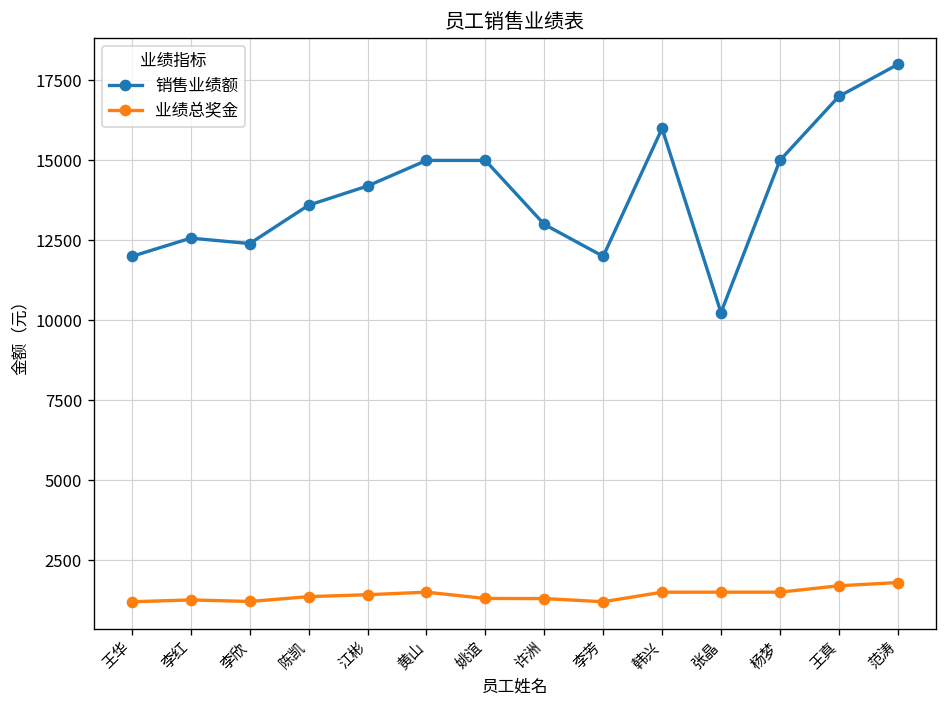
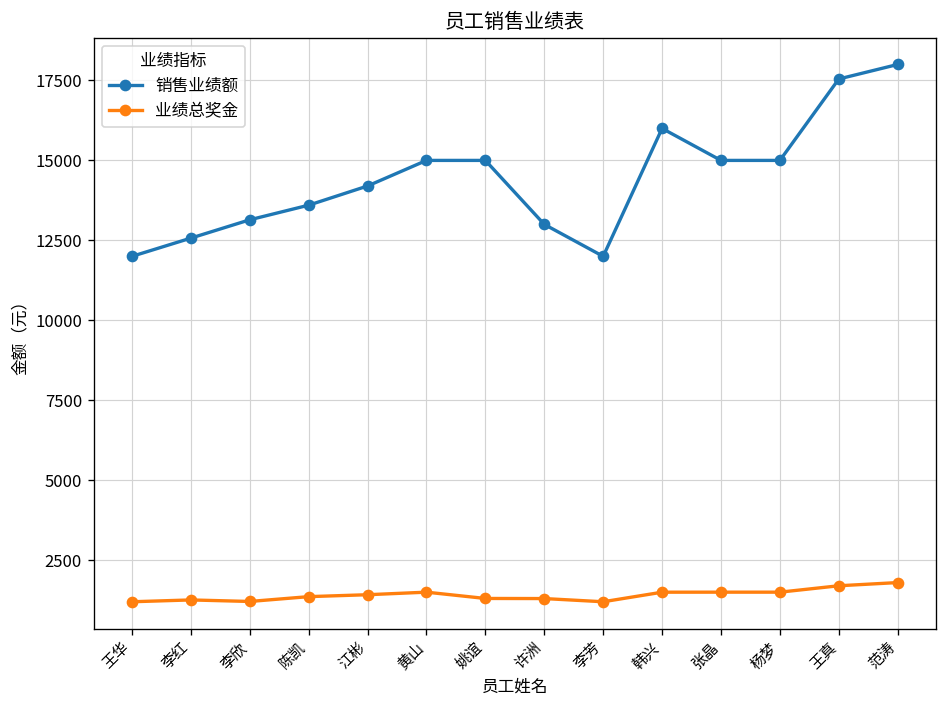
销售业绩额, 李欣: 12400 -> 13100
销售业绩额, 张晶: 10200 -> 15000
销售业绩额, 王真: 17000 -> 17500
